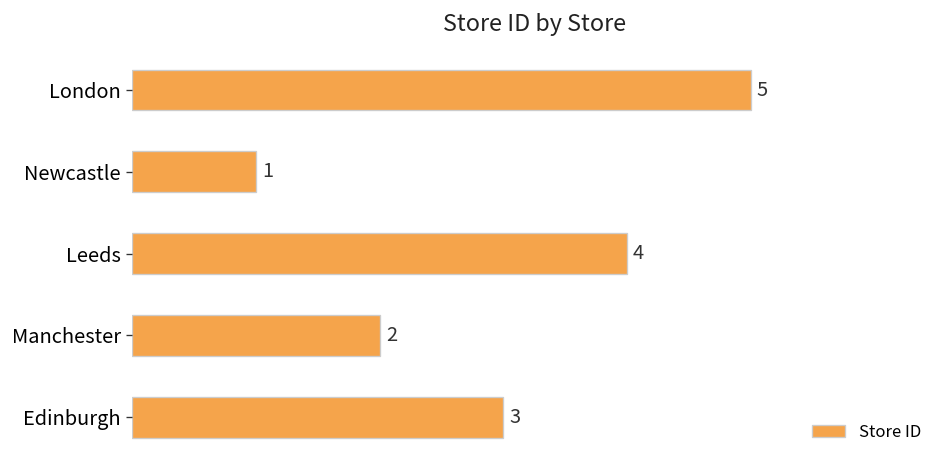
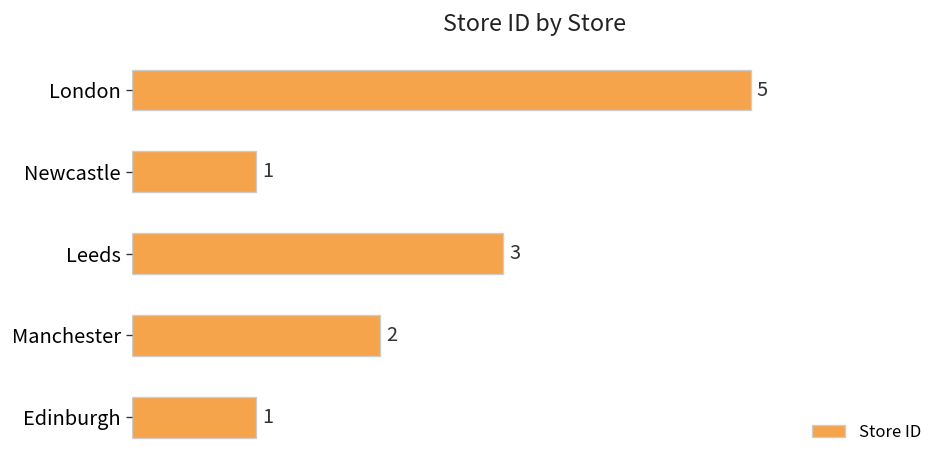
Leeds: 4 -> 3
Edinburgh: 3 -> 1
